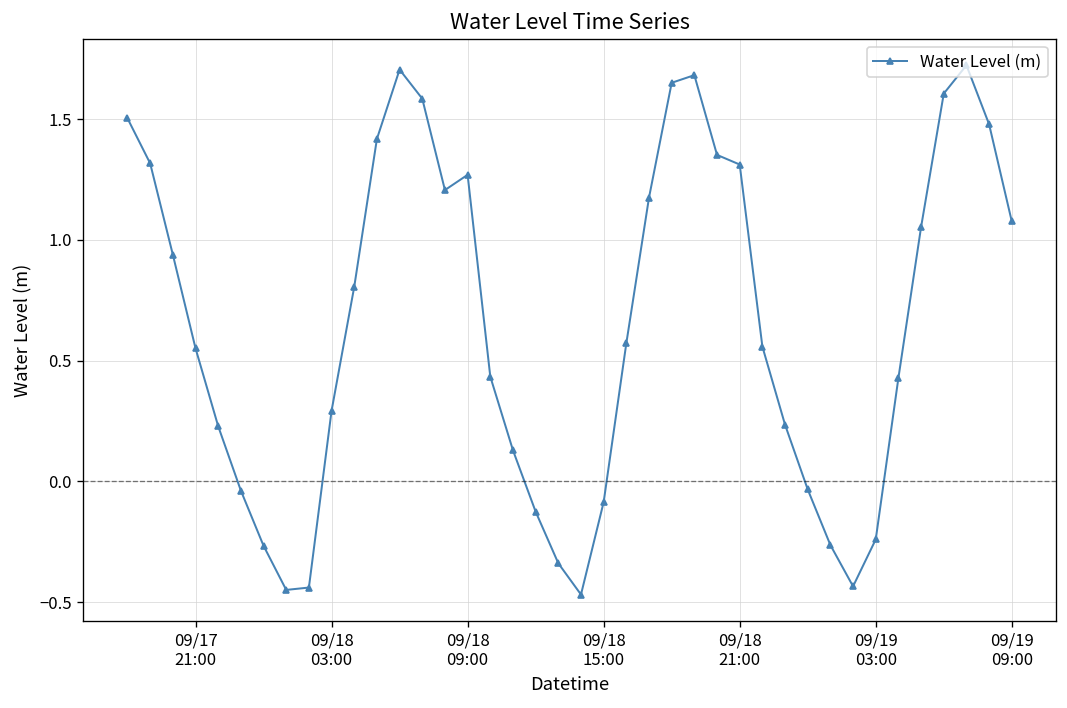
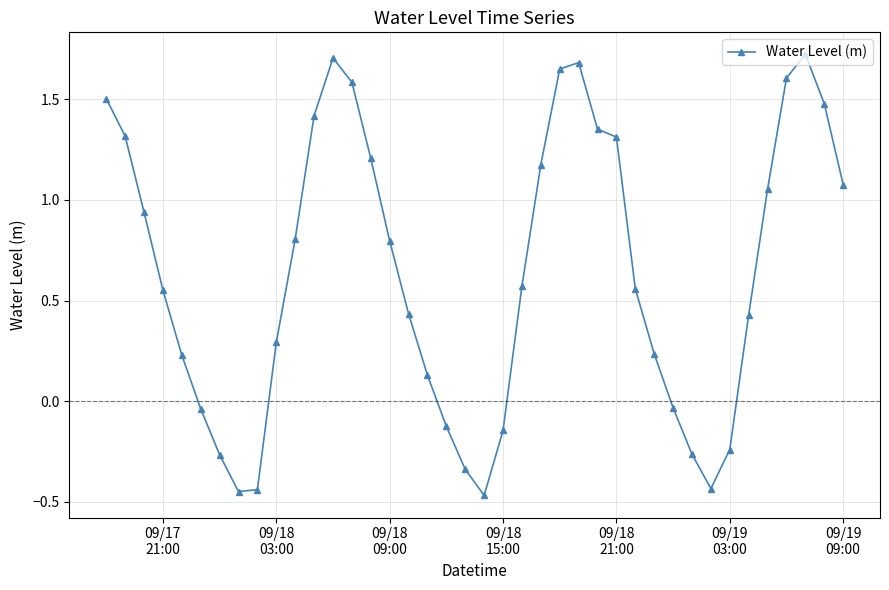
09/18 09:00: 1.27 -> 0.80
09/18 15:00: -0.09 -> -0.15
